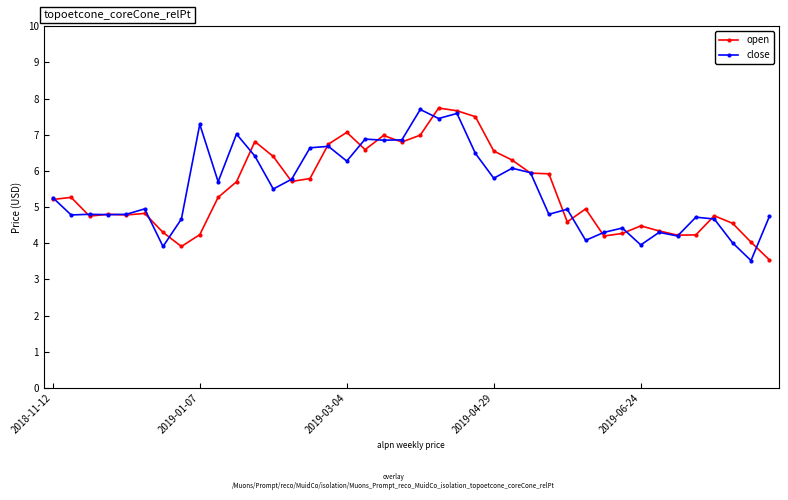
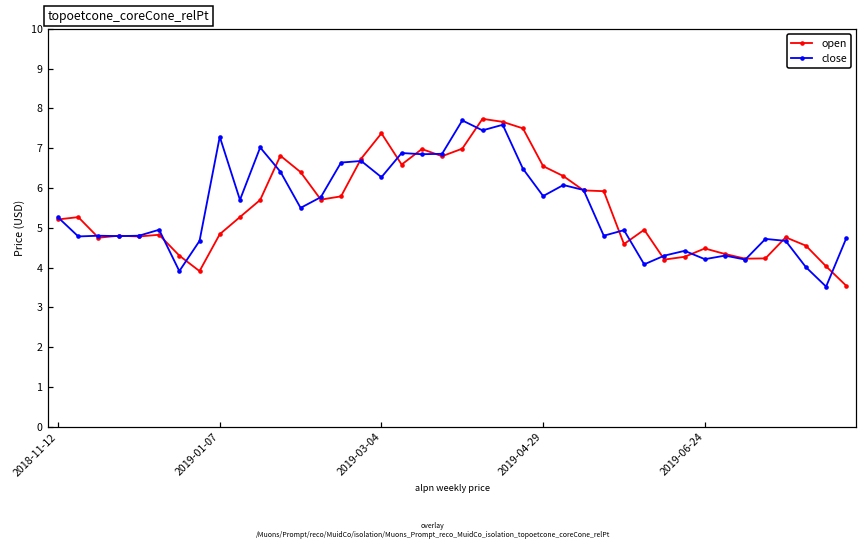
open, 2019-01-07: 4.2 -> 4.8
open, 2019-03-04: 7.1 -> 7.4
close, 2019-06-24: 4.0 -> 4.2
